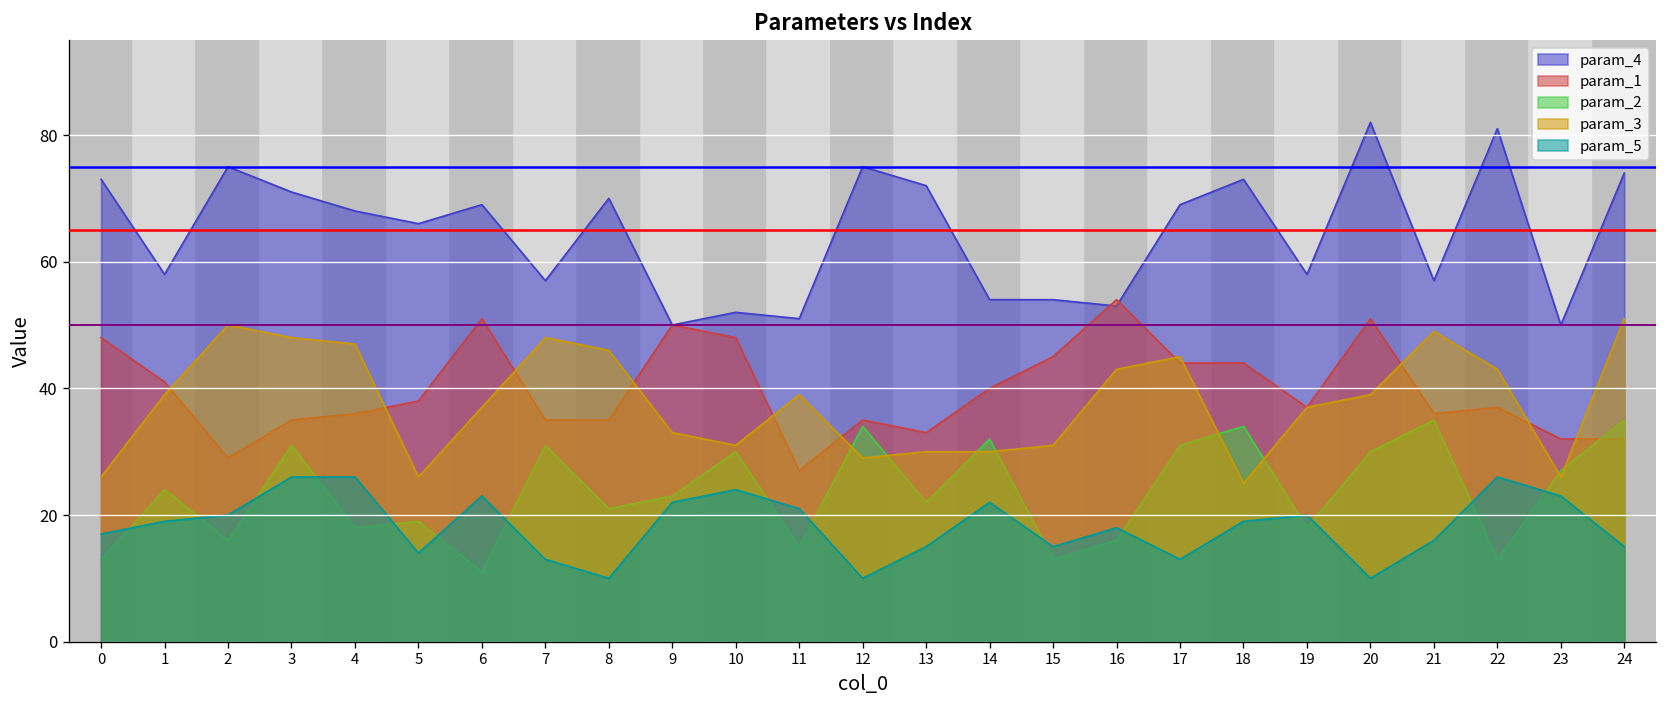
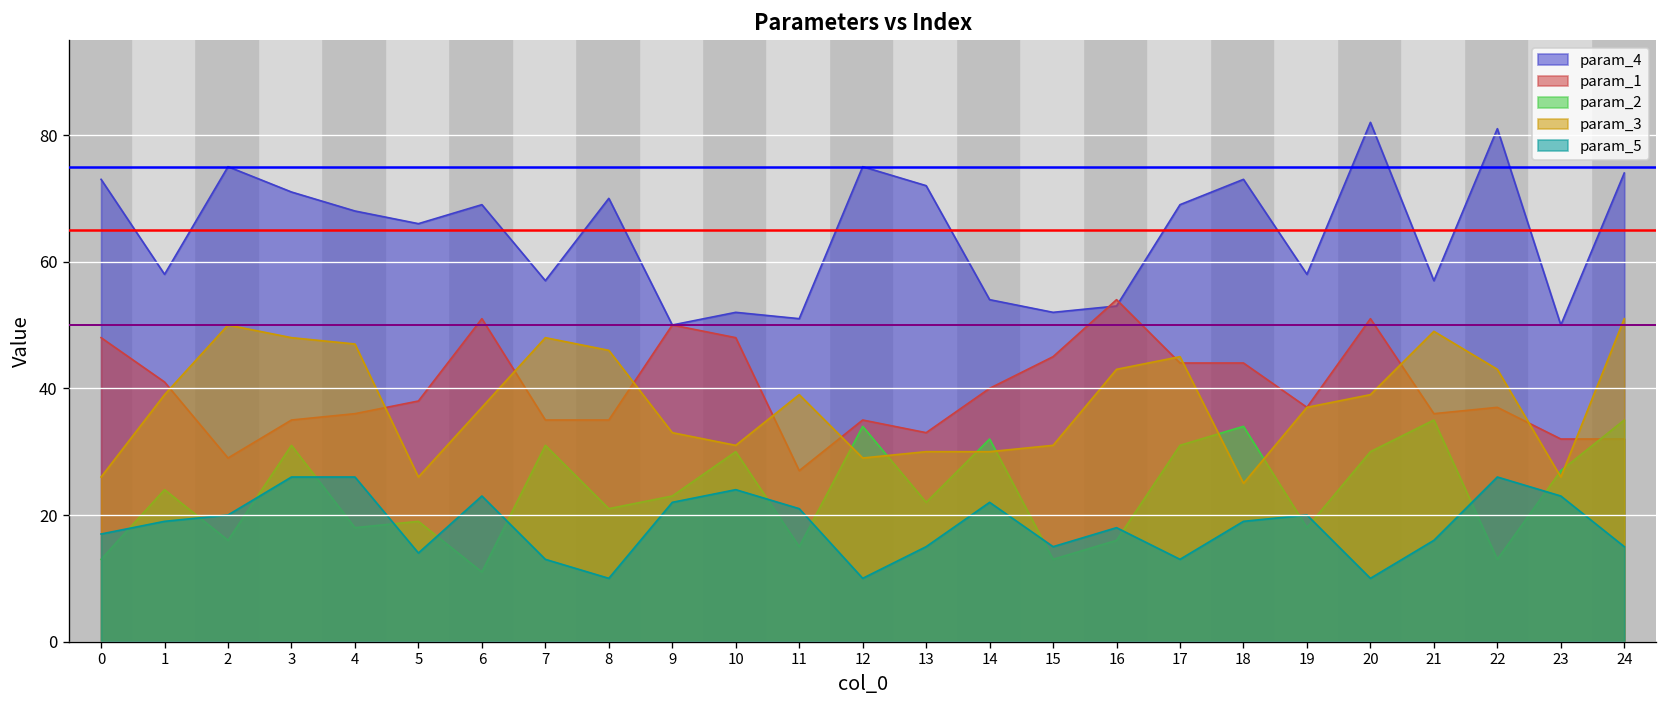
param_4, 15: 54 -> 52
